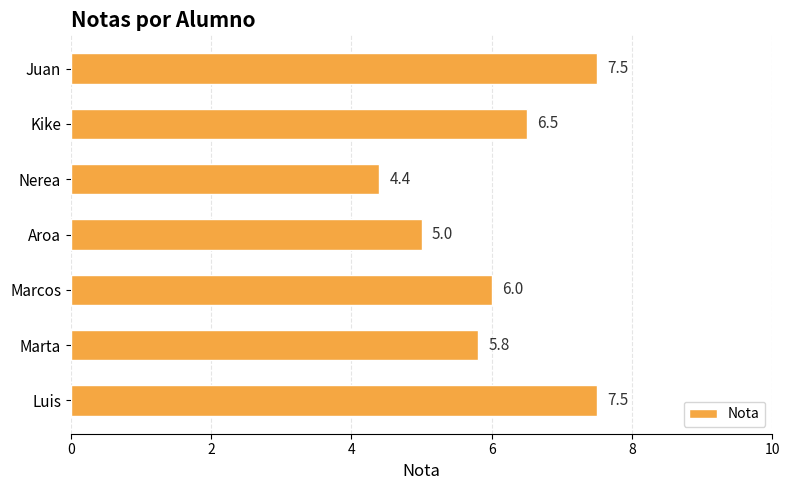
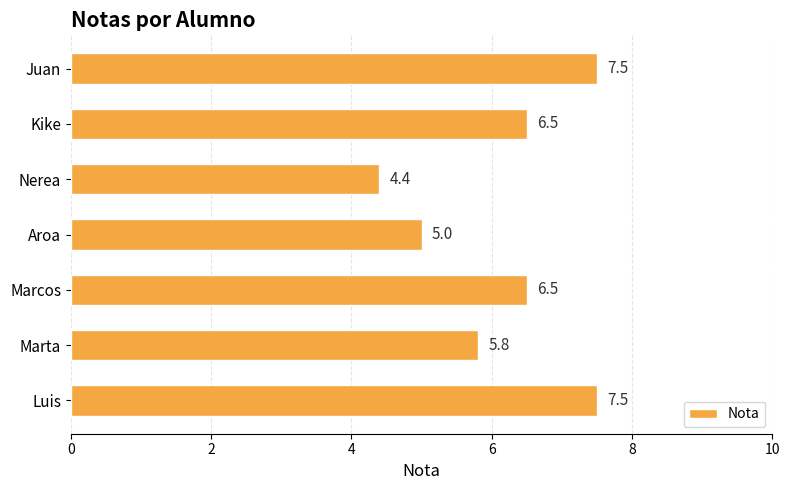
Marcos: 6.0 -> 6.5
